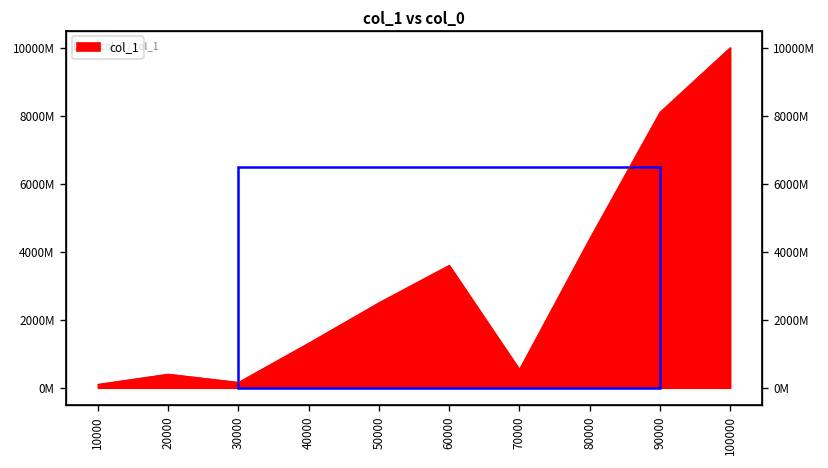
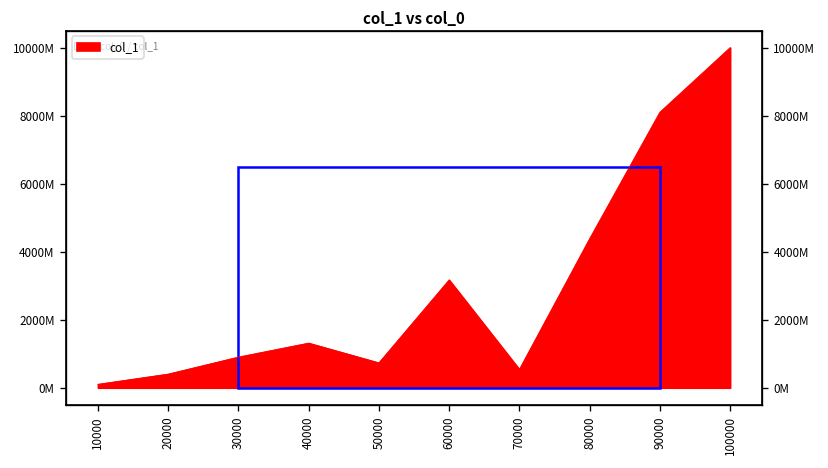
30000: 200000000 -> 900000000
50000: 2500000000 -> 700000000
60000: 3600000000 -> 3200000000
